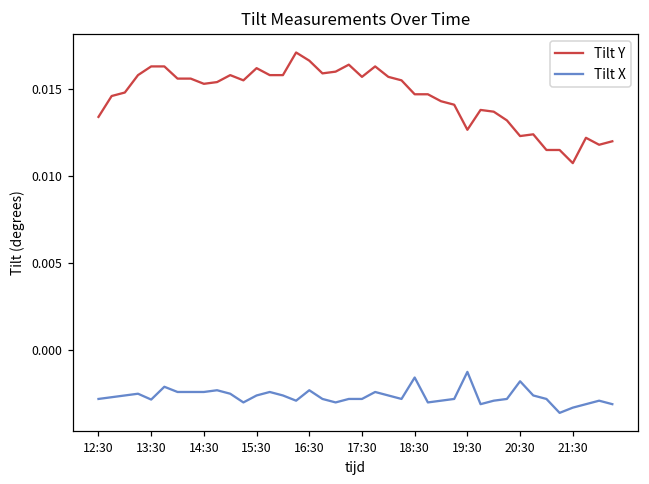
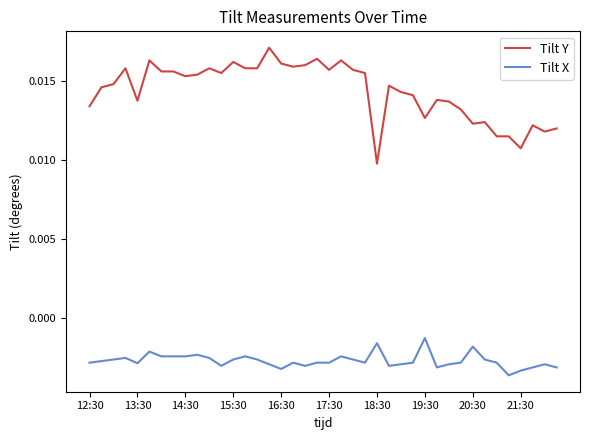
Tilt Y, 13:30: 0.0163 -> 0.0138
Tilt Y, 16:30: 0.0166 -> 0.0161
Tilt X, 16:30: -0.0023 -> -0.0032
Tilt Y, 18:30: 0.0147 -> 0.0098
